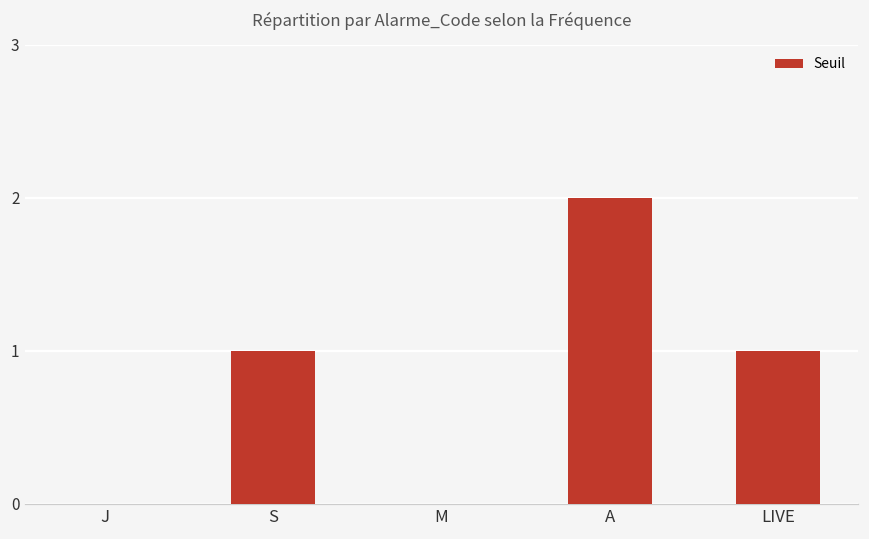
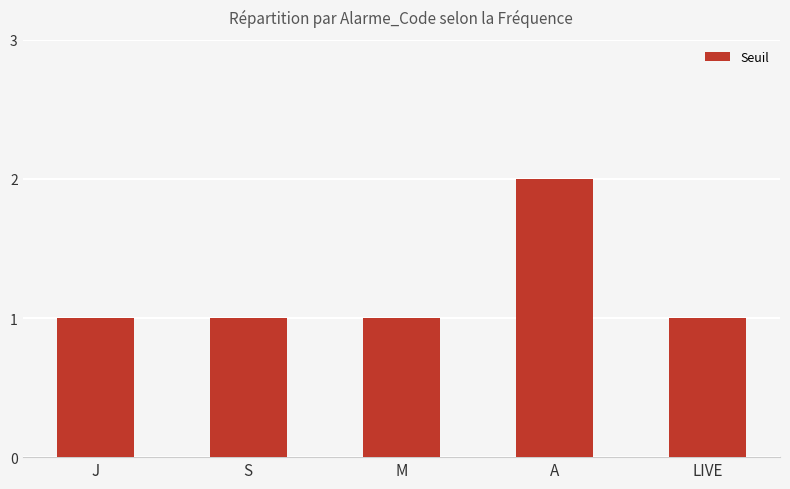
J: 0 -> 1
M: 0 -> 1
